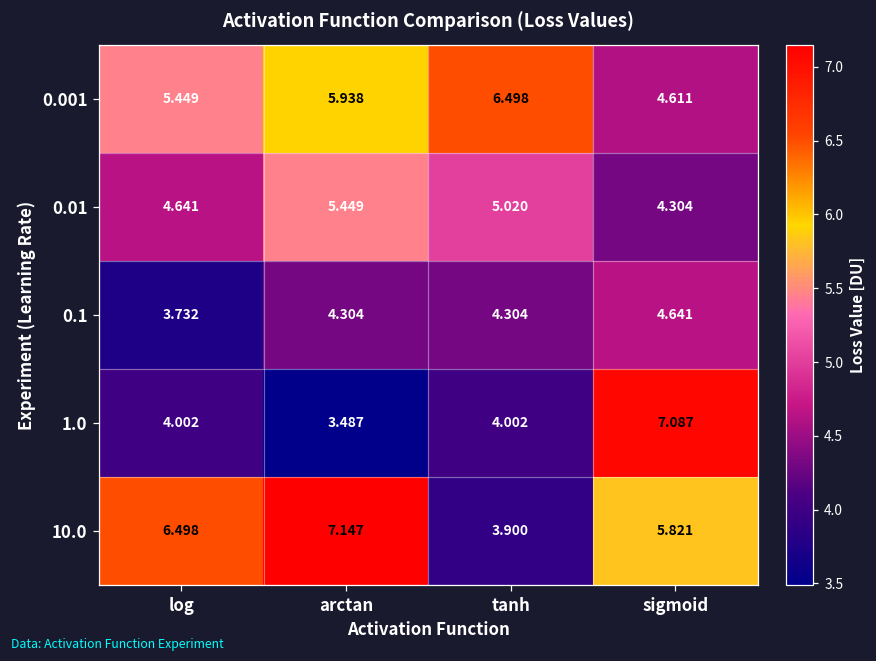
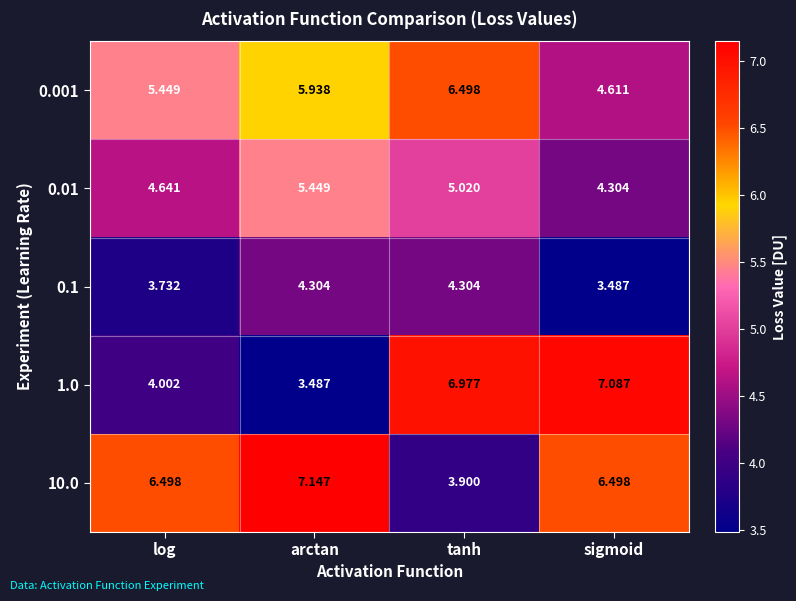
0.1, sigmoid: 4.641 -> 3.487
1.0, tanh: 4.002 -> 6.977
10.0, sigmoid: 5.821 -> 6.498
